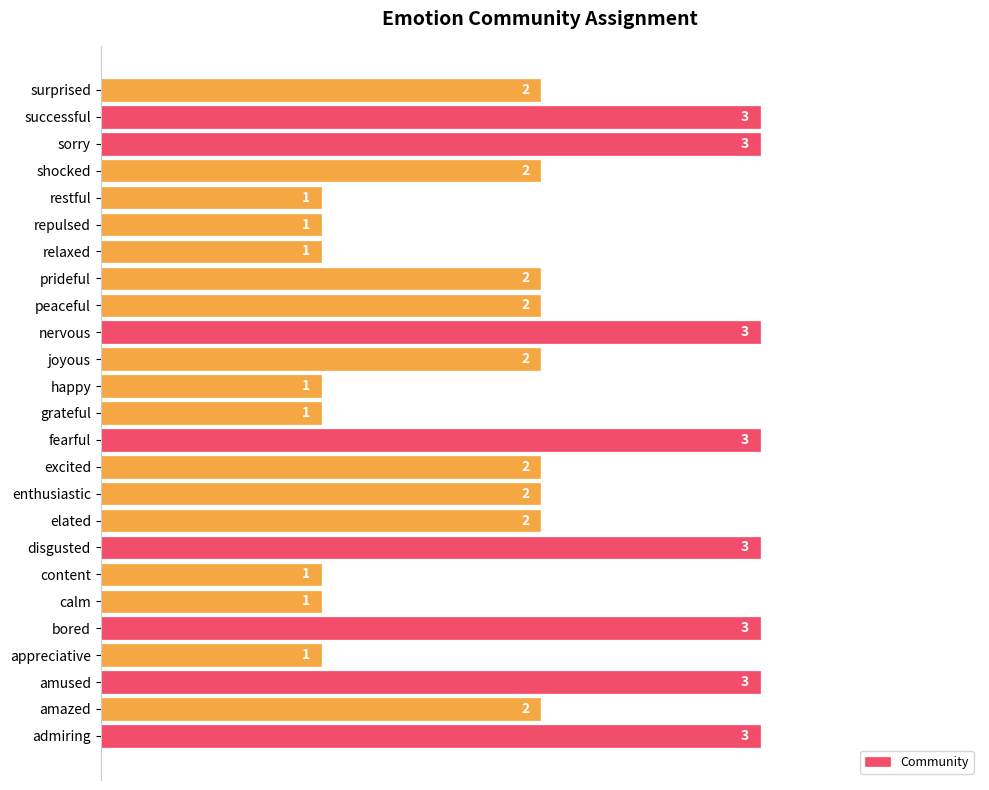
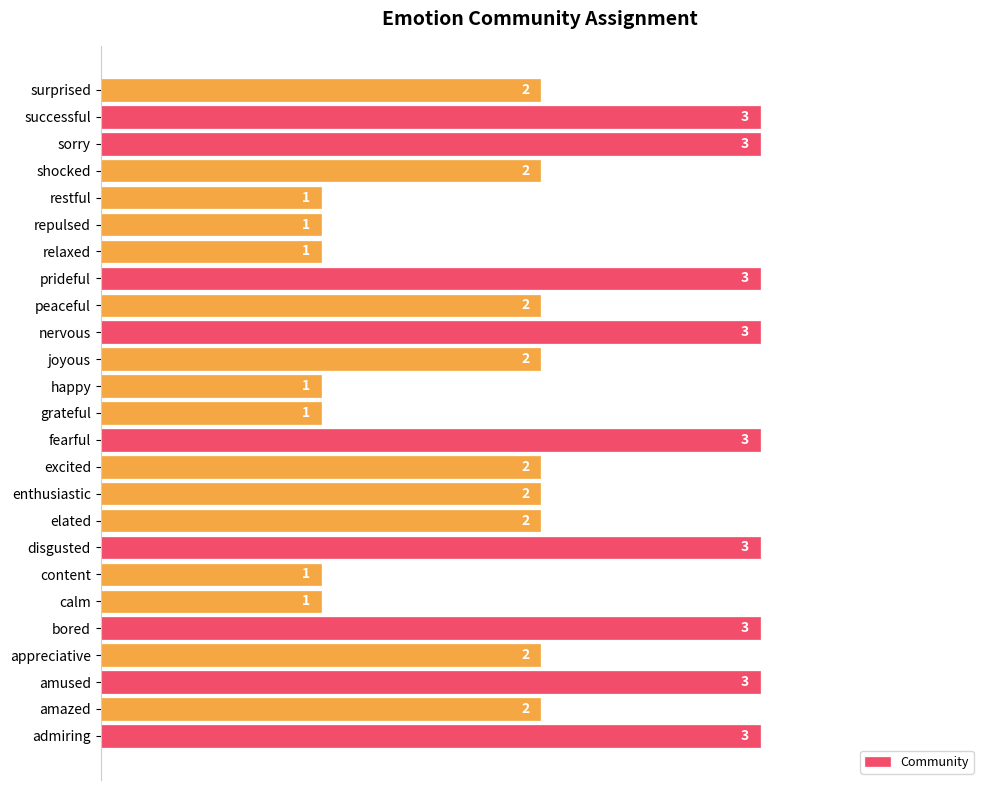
prideful: 2 -> 3
appreciative: 1 -> 2
